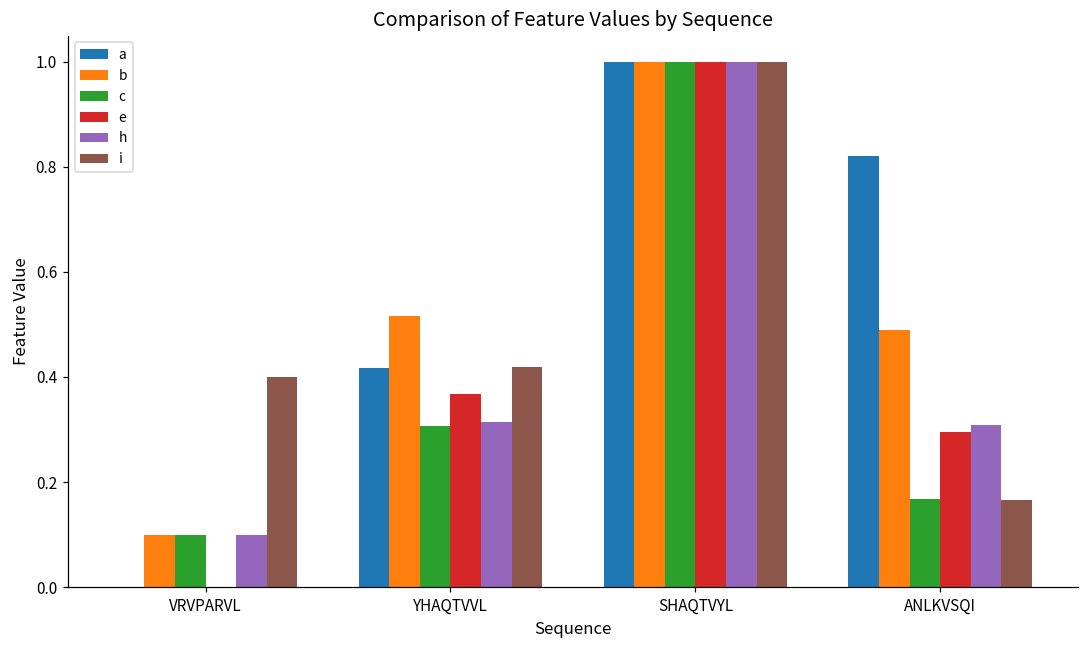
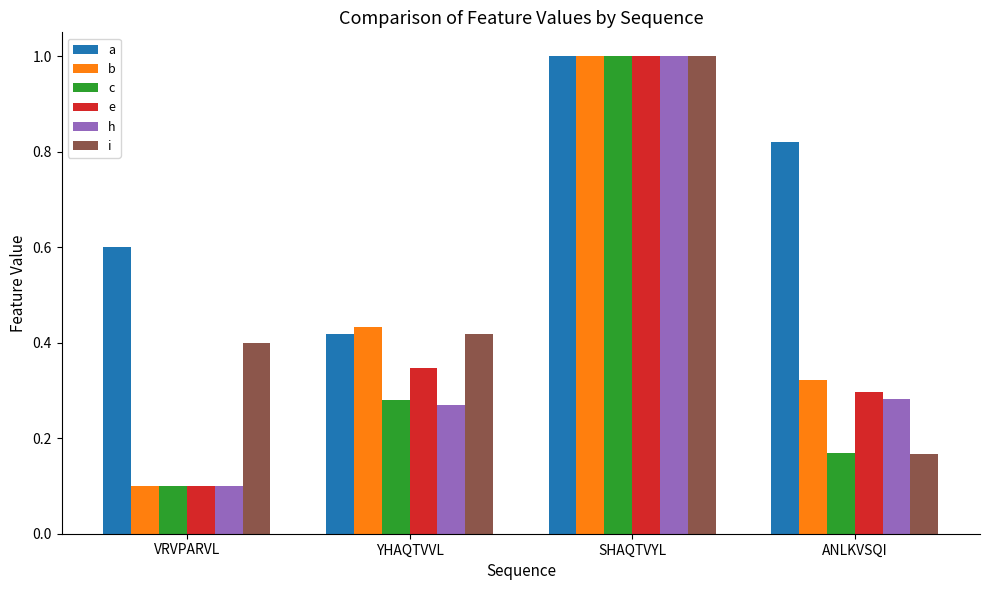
a, VRVPARVL: 0.0 -> 0.6
e, VRVPARVL: 0.0 -> 0.1
b, YHAQTVVL: 0.52 -> 0.43
c, YHAQTVVL: 0.31 -> 0.28
e, YHAQTVVL: 0.37 -> 0.35
h, YHAQTVVL: 0.31 -> 0.27
b, ANLKVSQI: 0.49 -> 0.32
h, ANLKVSQI: 0.31 -> 0.28
